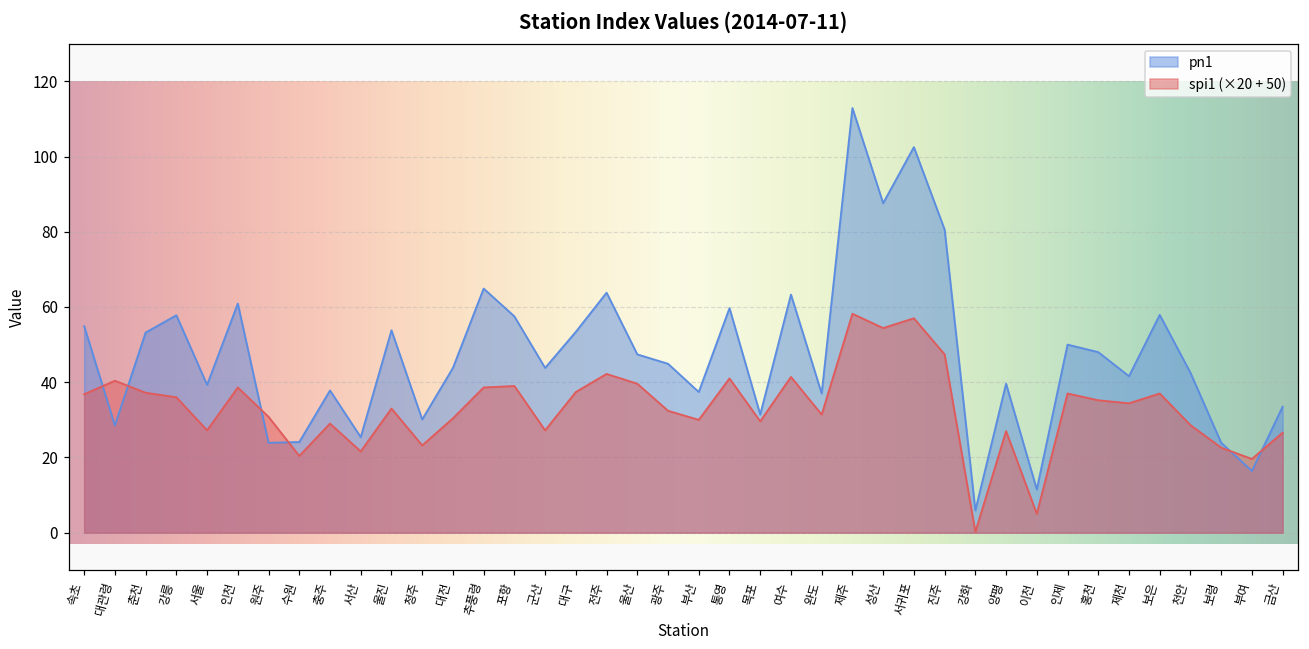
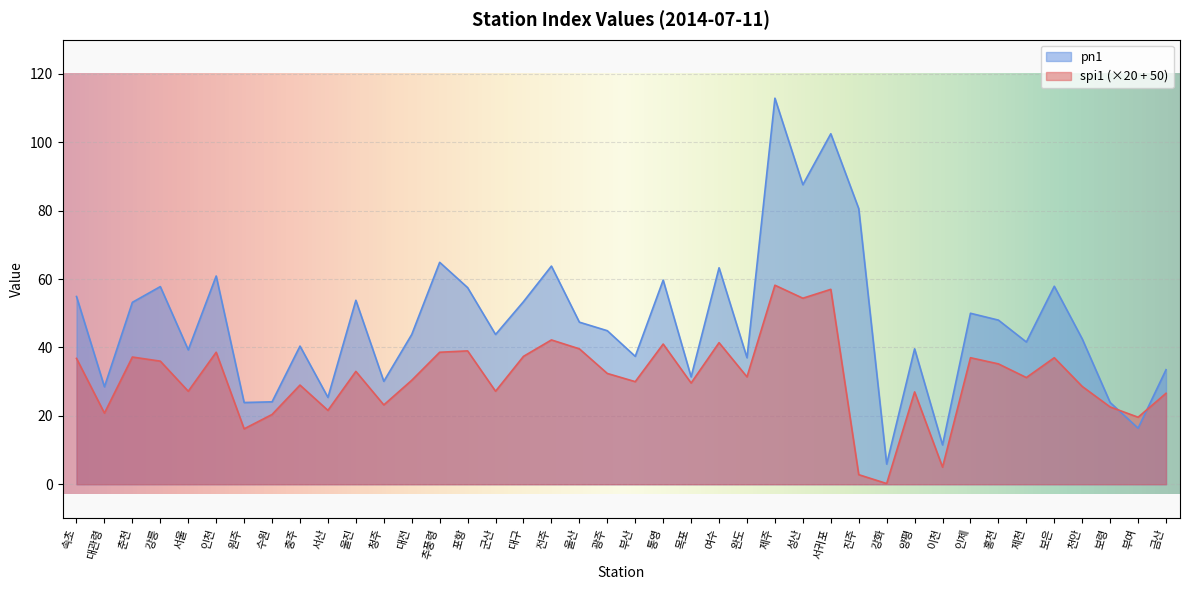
spi1 (×20 + 50), 대관령: 40 -> 21
spi1 (×20 + 50), 원주: 31 -> 16
pn1, 충주: 38 -> 40
spi1 (×20 + 50), 진주: 47 -> 3
spi1 (×20 + 50), 제천: 34 -> 31
